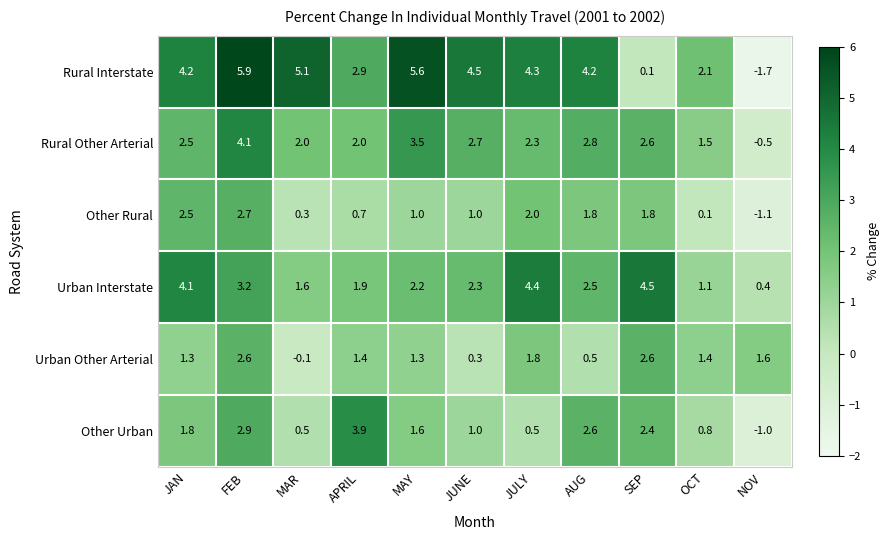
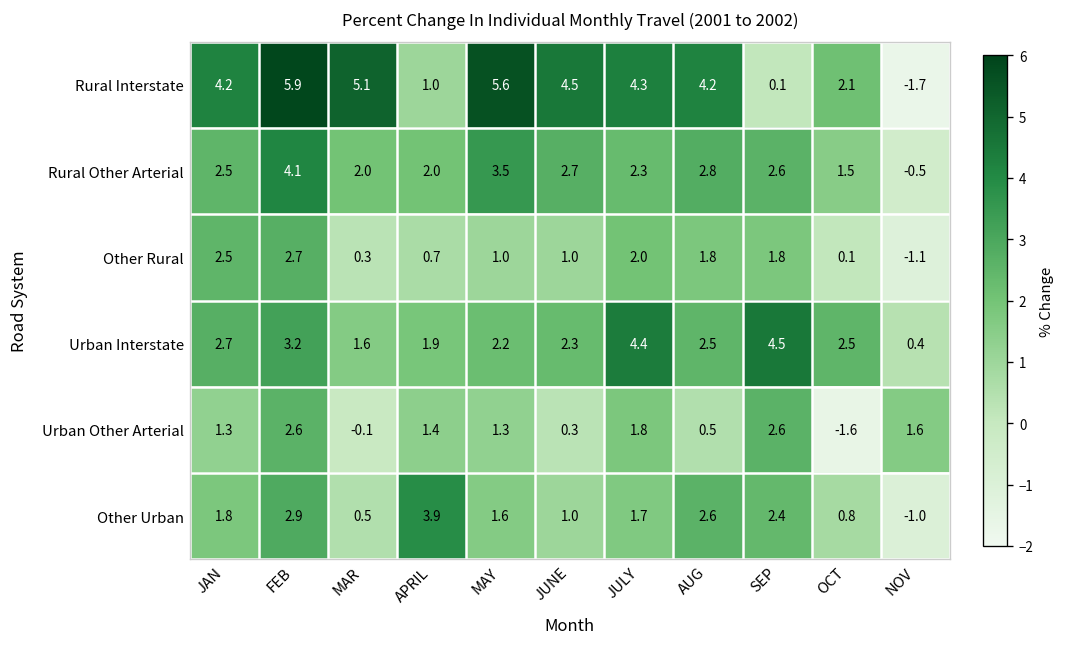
Rural Interstate, APRIL: 2.9 -> 1.0
Urban Interstate, JAN: 4.1 -> 2.7
Urban Interstate, OCT: 1.1 -> 2.5
Urban Other Arterial, OCT: 1.4 -> -1.6
Other Urban, JULY: 0.5 -> 1.7
